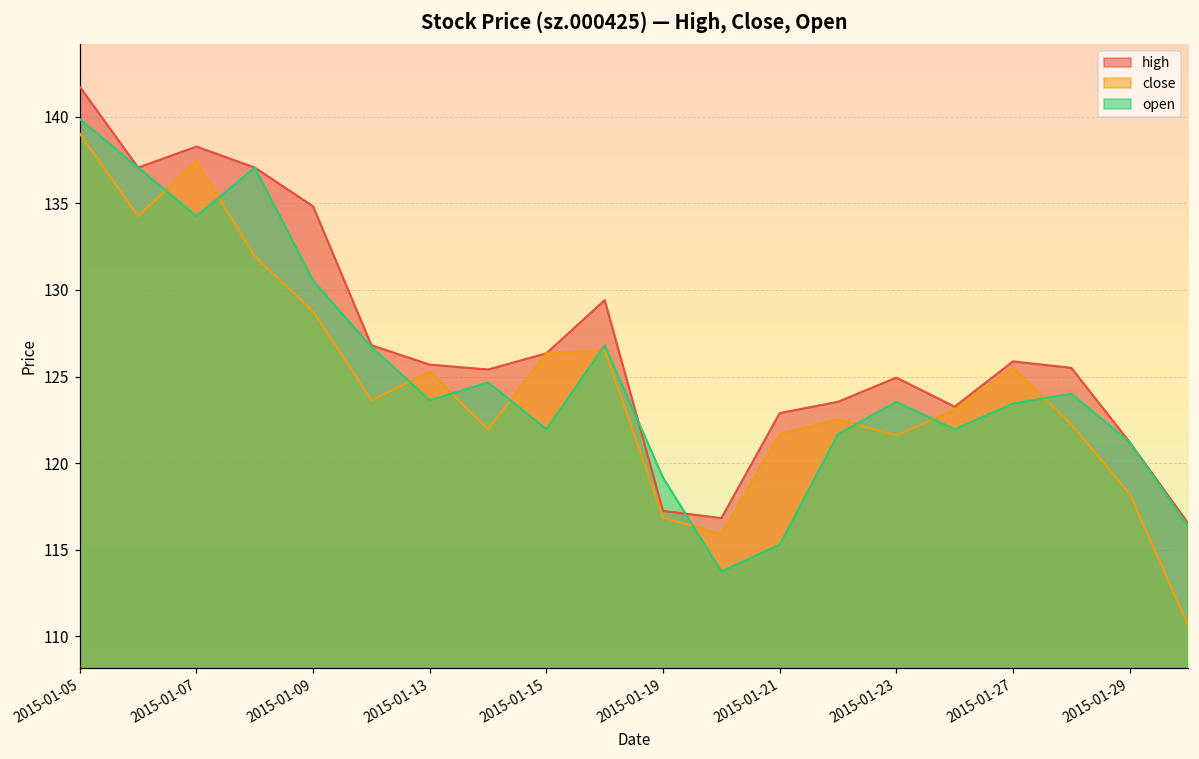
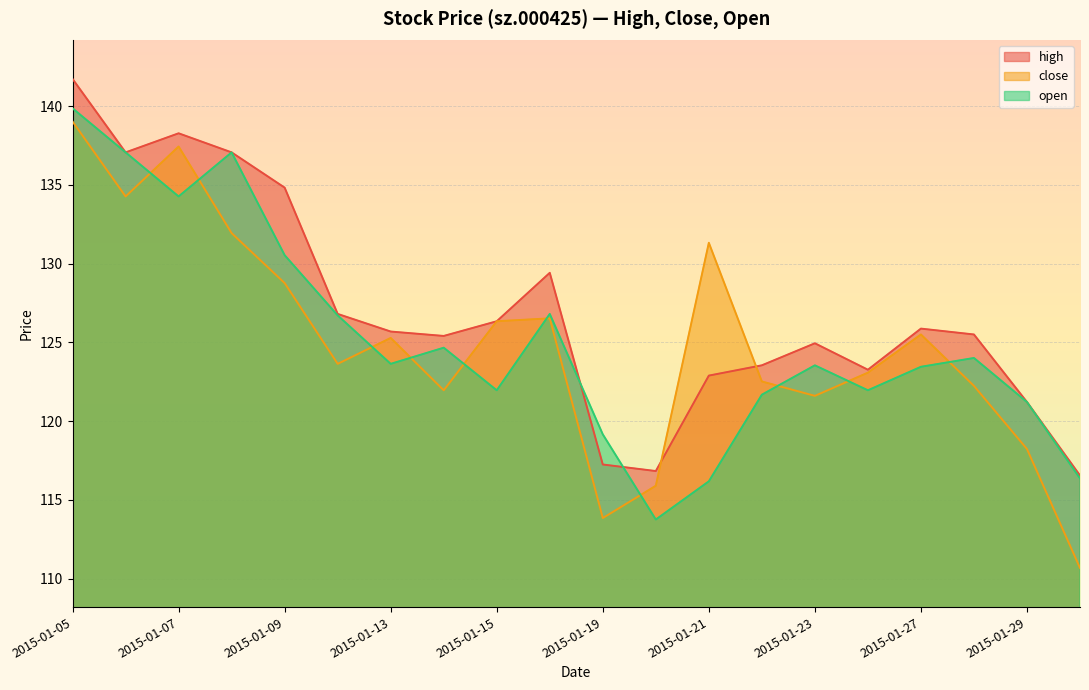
close, 2015-01-19: 116.9 -> 113.8
close, 2015-01-21: 121.7 -> 131.3
open, 2015-01-21: 115.3 -> 116.2
